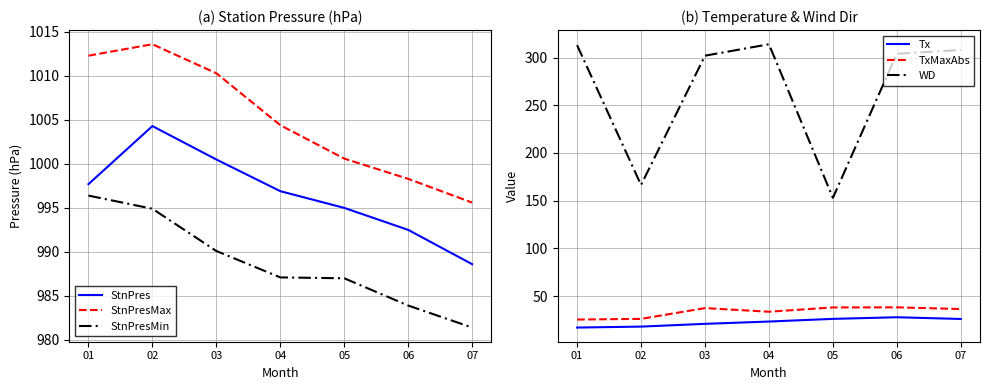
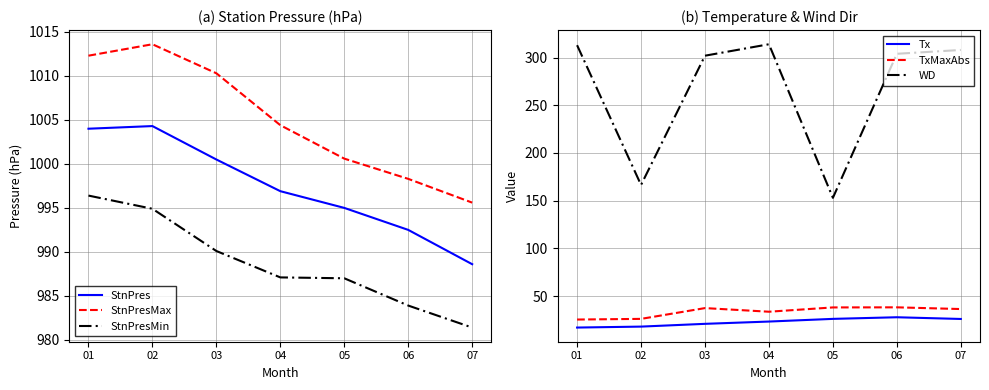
(a) Station Pressure (hPa), StnPres, 01: 998 -> 1004
